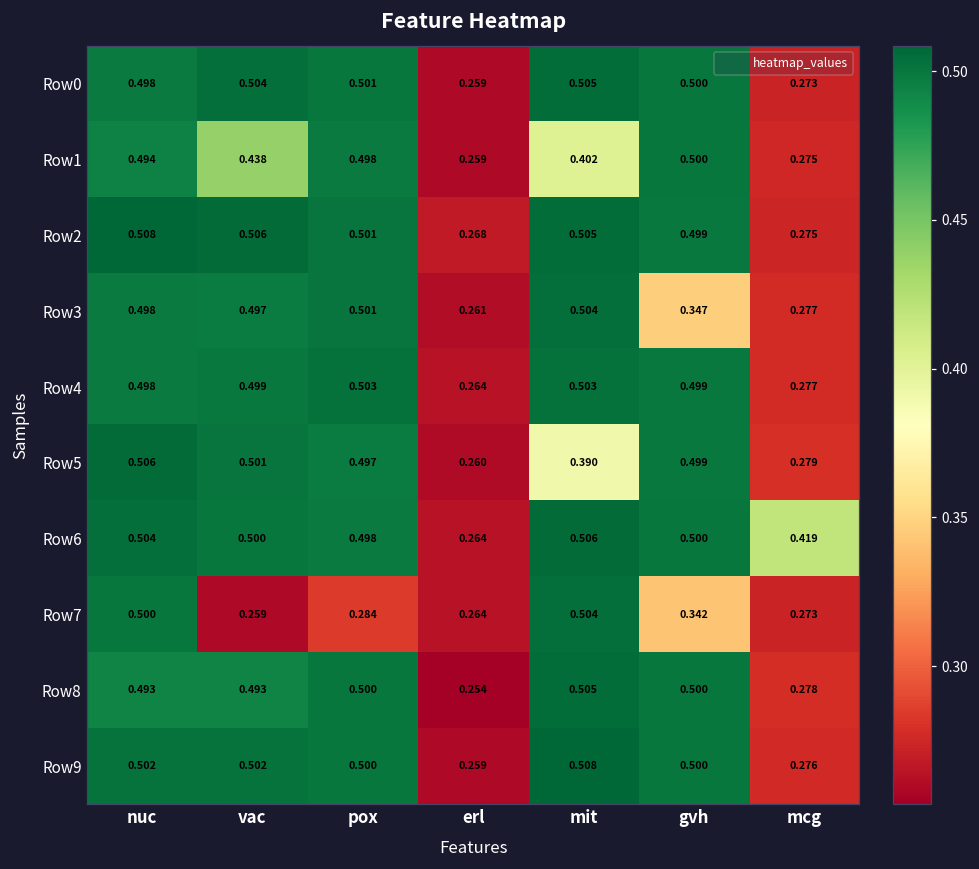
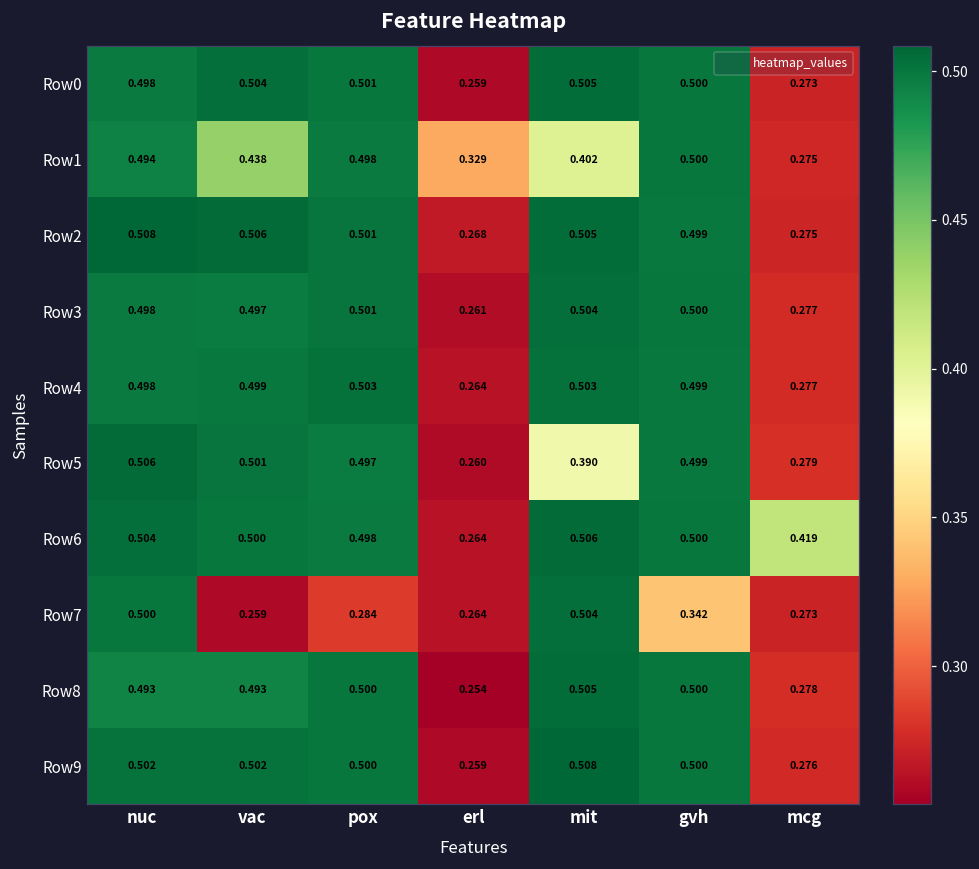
Row1, erl: 0.259 -> 0.329
Row3, gvh: 0.347 -> 0.500
